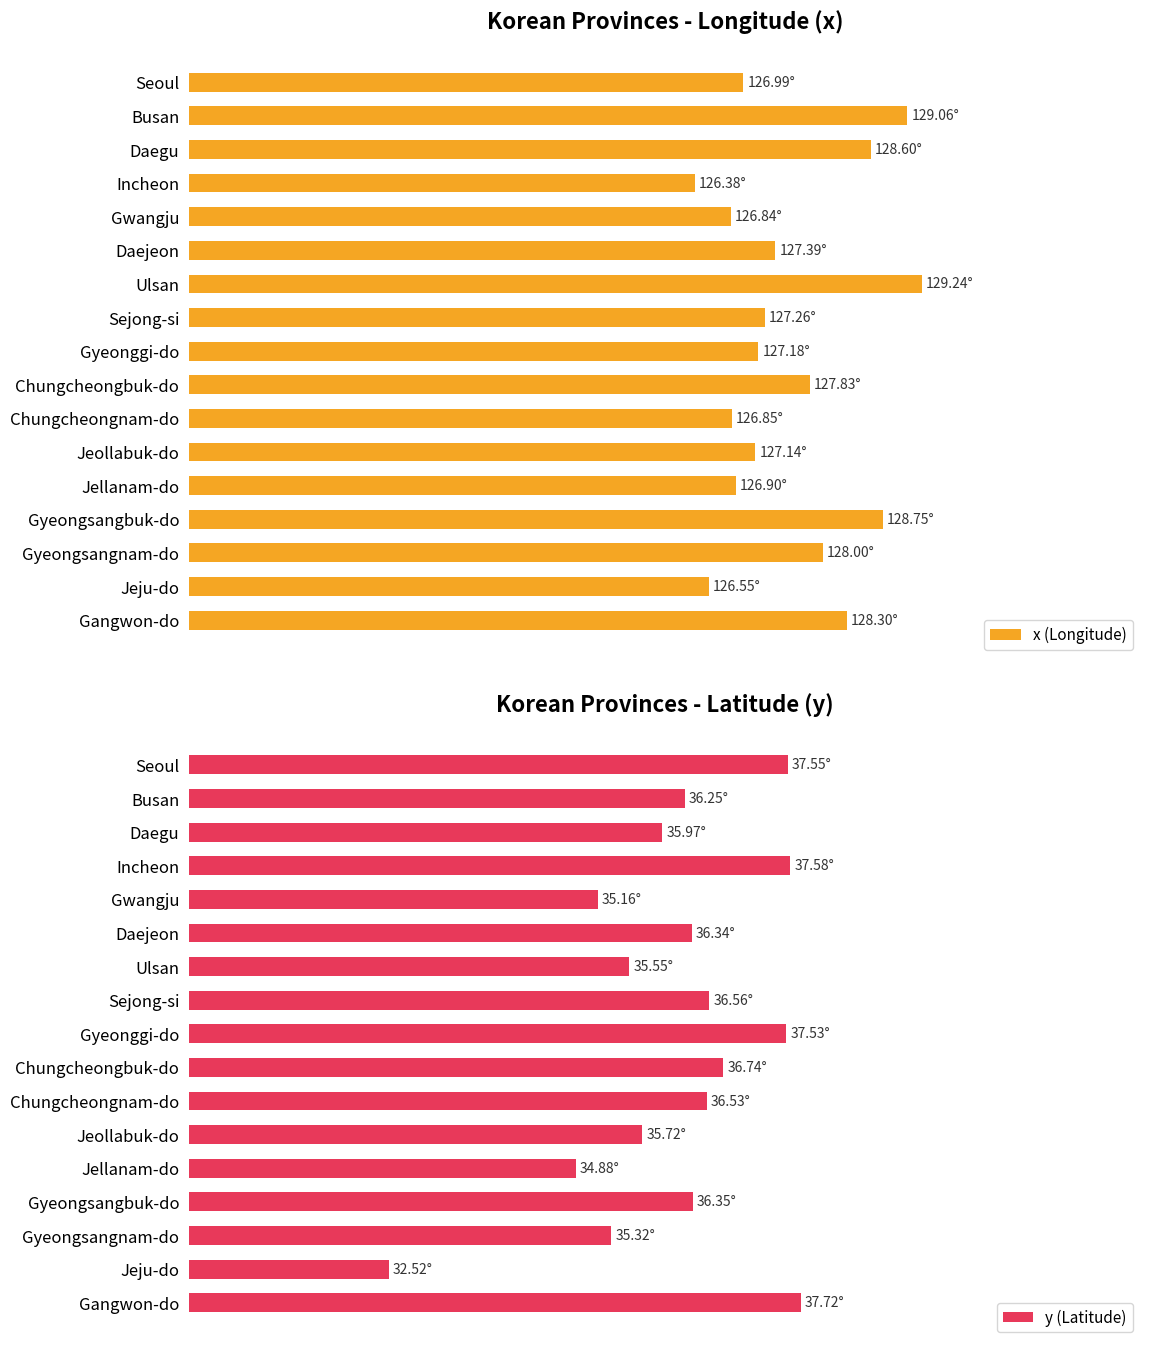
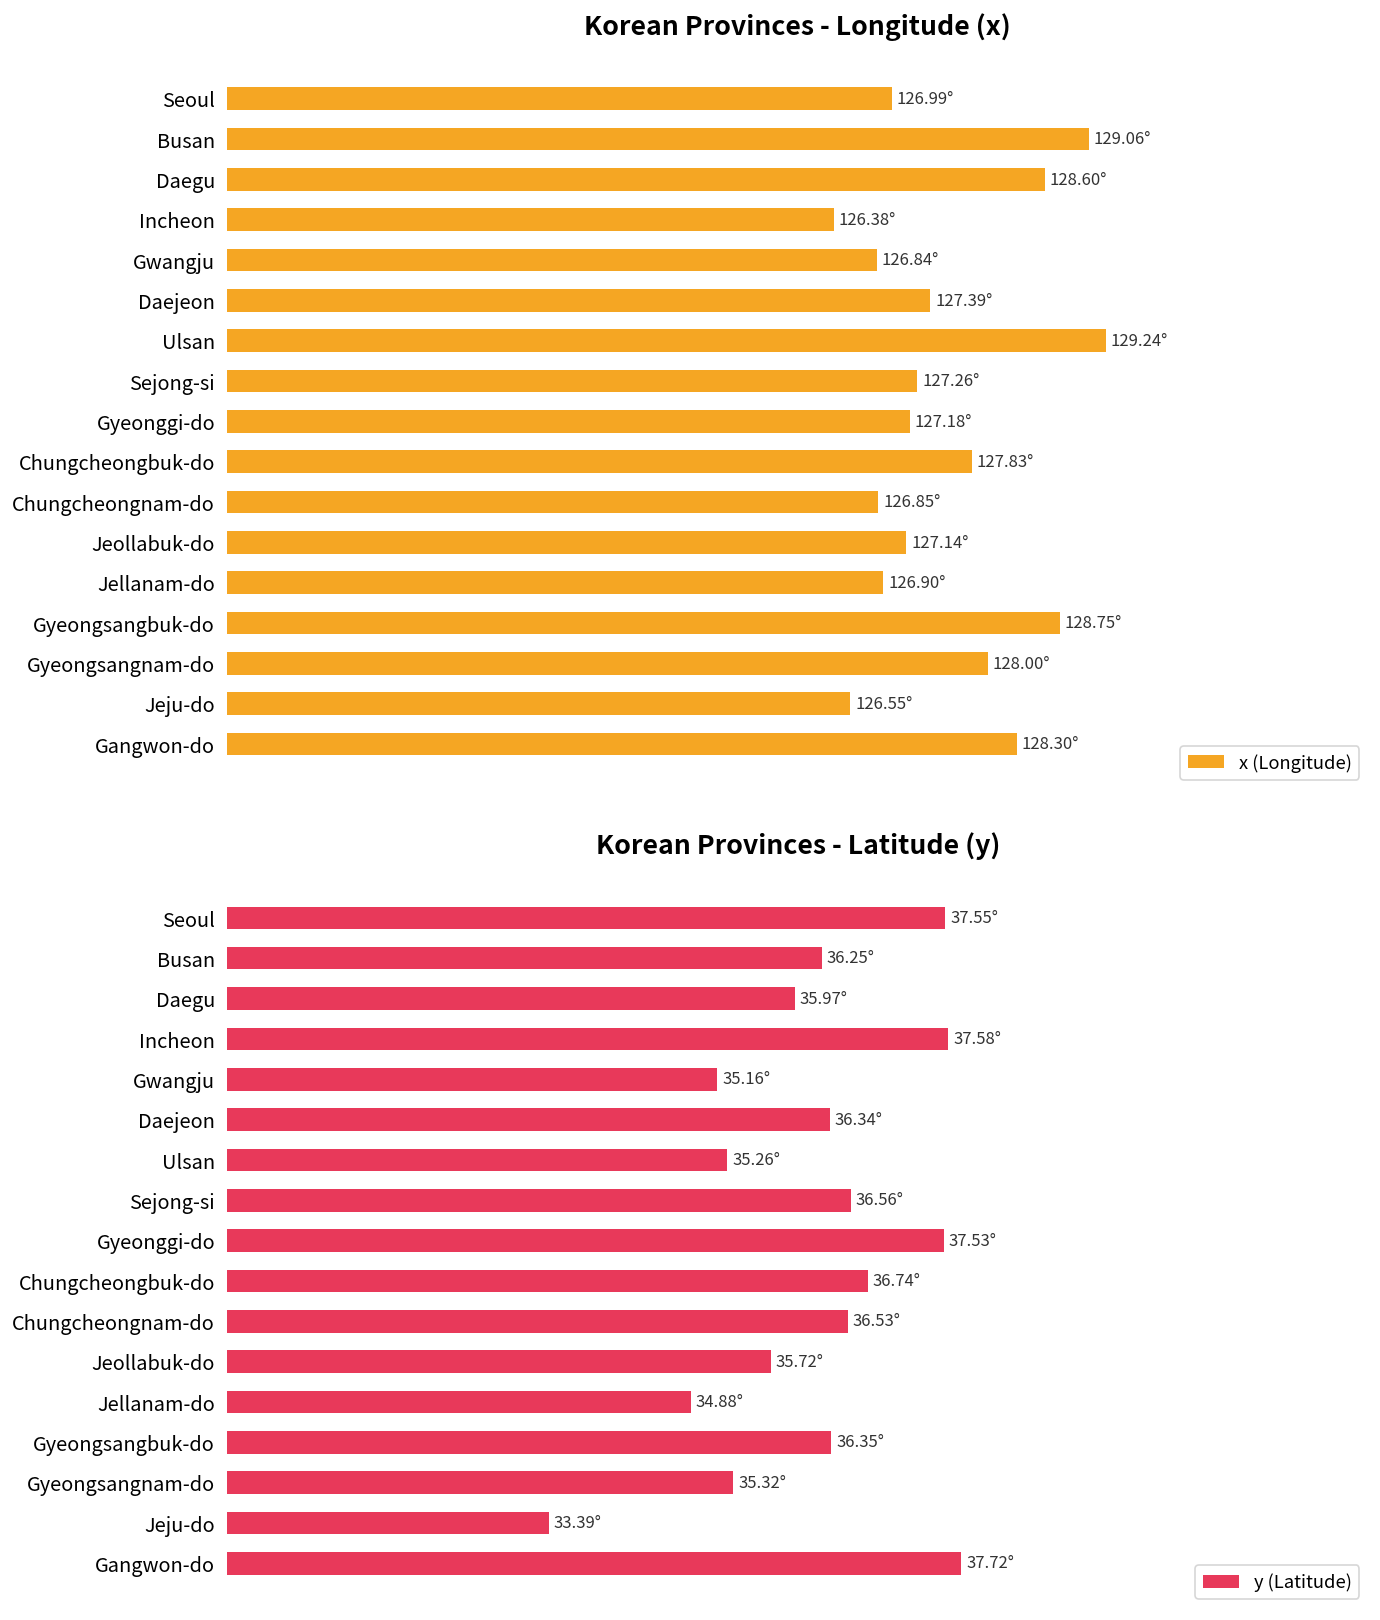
Korean Provinces - Latitude (y), Ulsan: 35.55° -> 35.26°
Korean Provinces - Latitude (y), Jeju-do: 32.52° -> 33.39°
